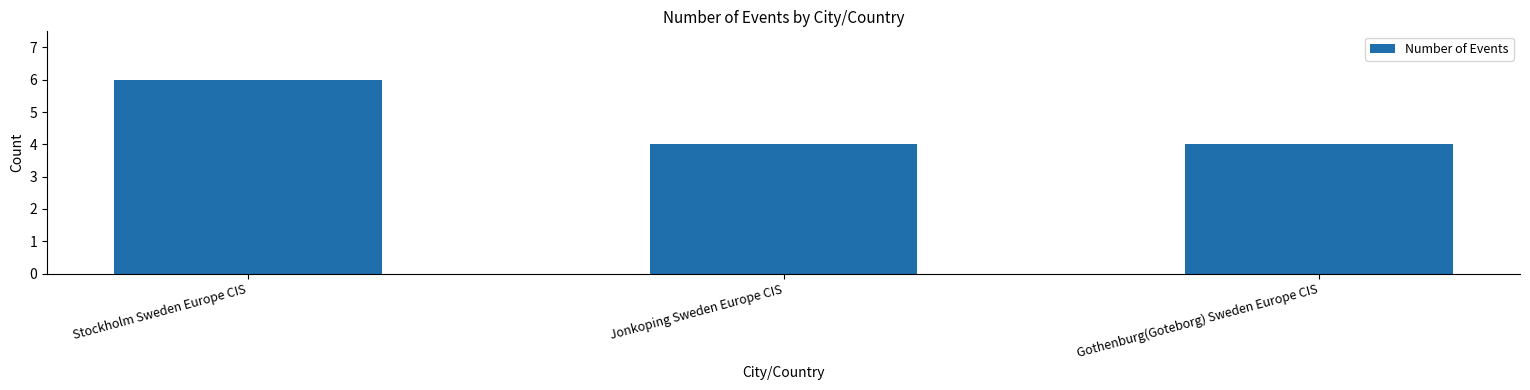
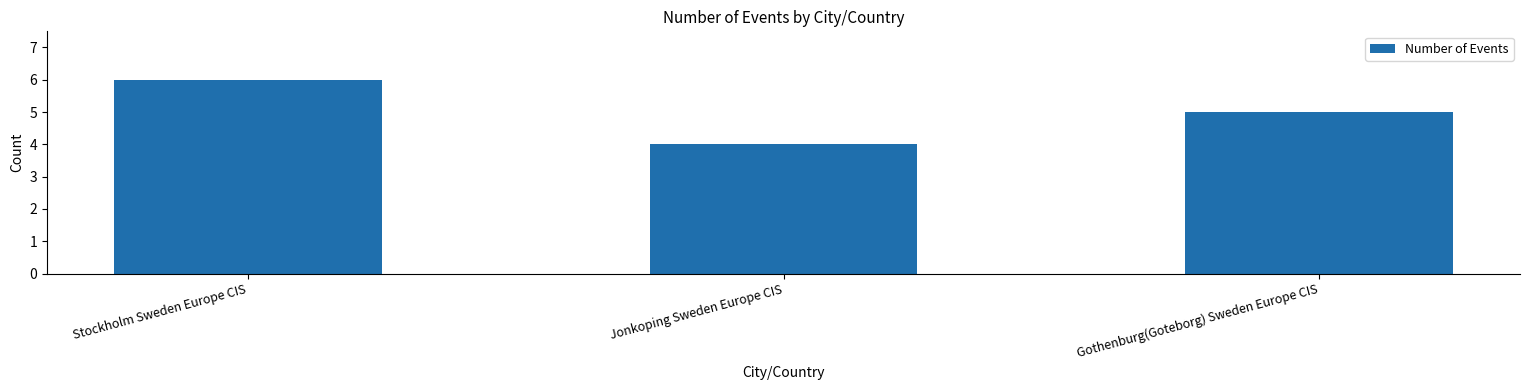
Gothenburg(Goteborg) Sweden Europe CIS: 4 -> 5
